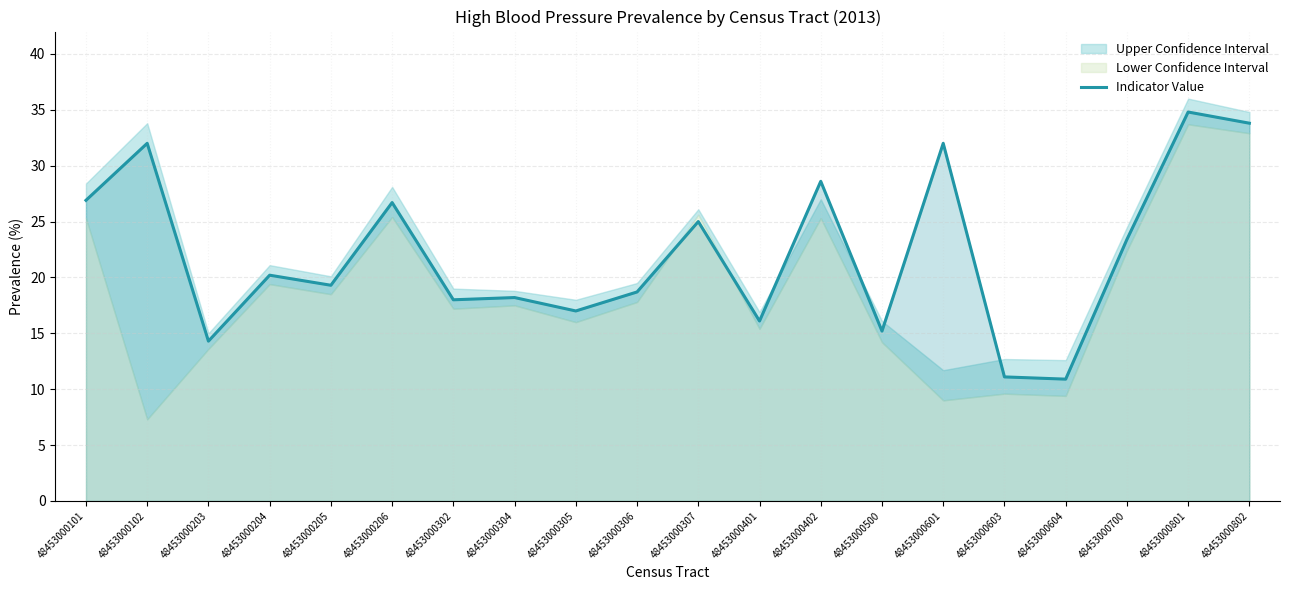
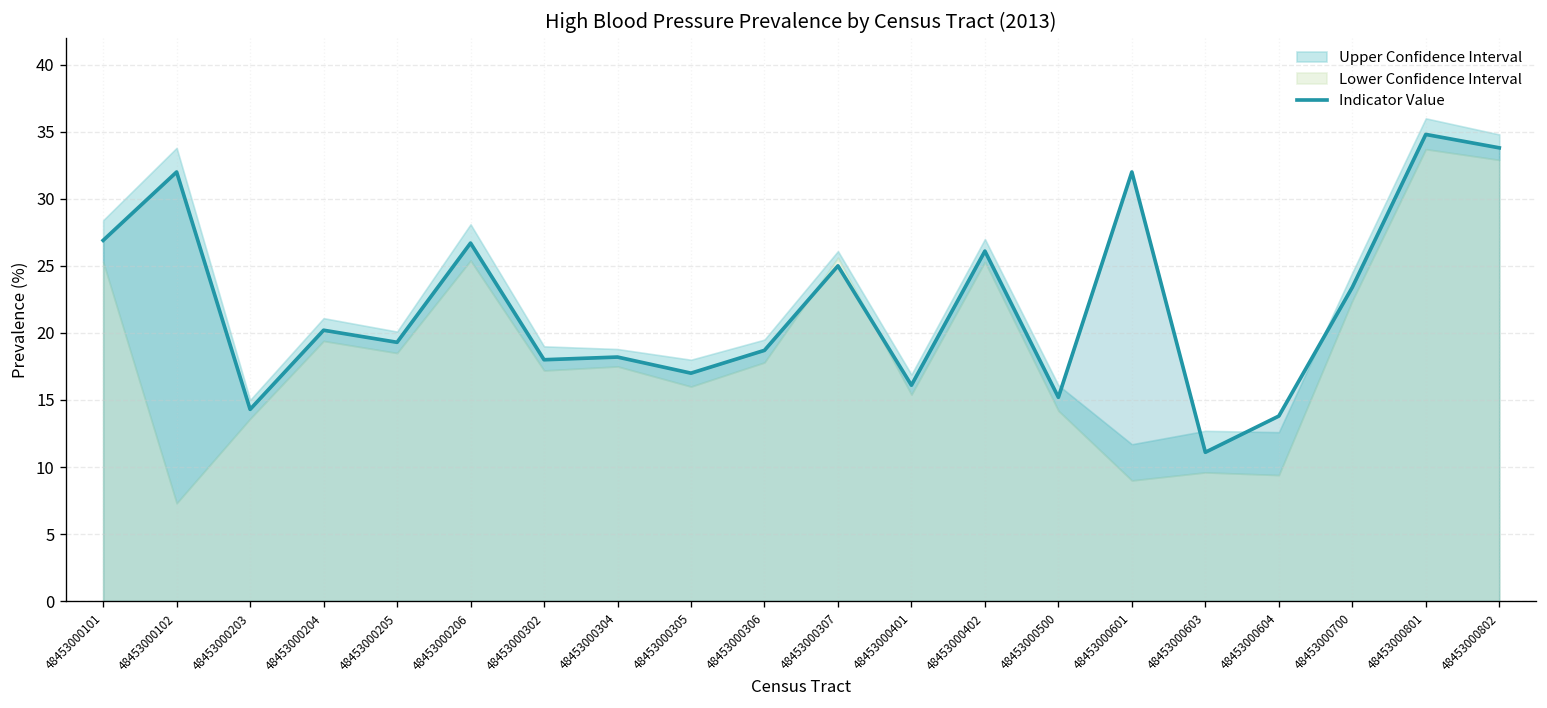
Indicator Value, 48453000402: 28.6 -> 26.1
Indicator Value, 48453000604: 10.9 -> 13.8
